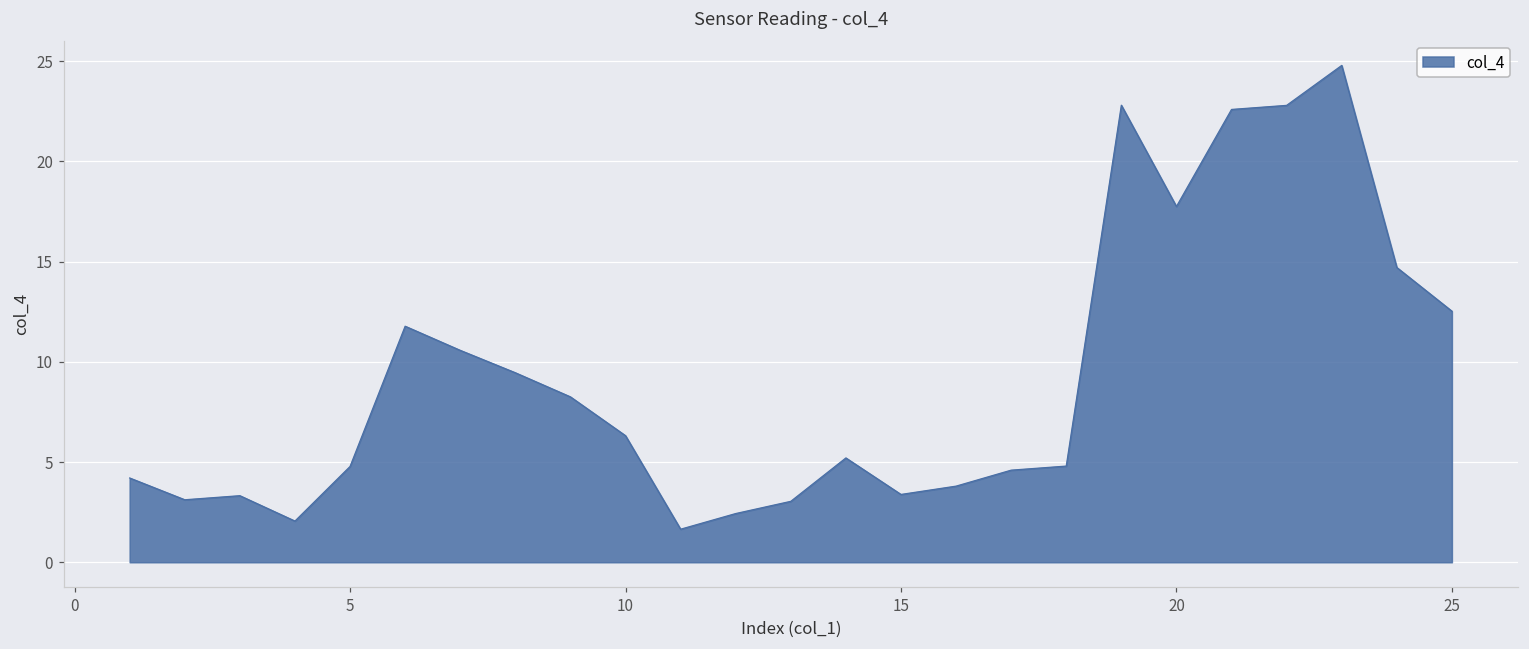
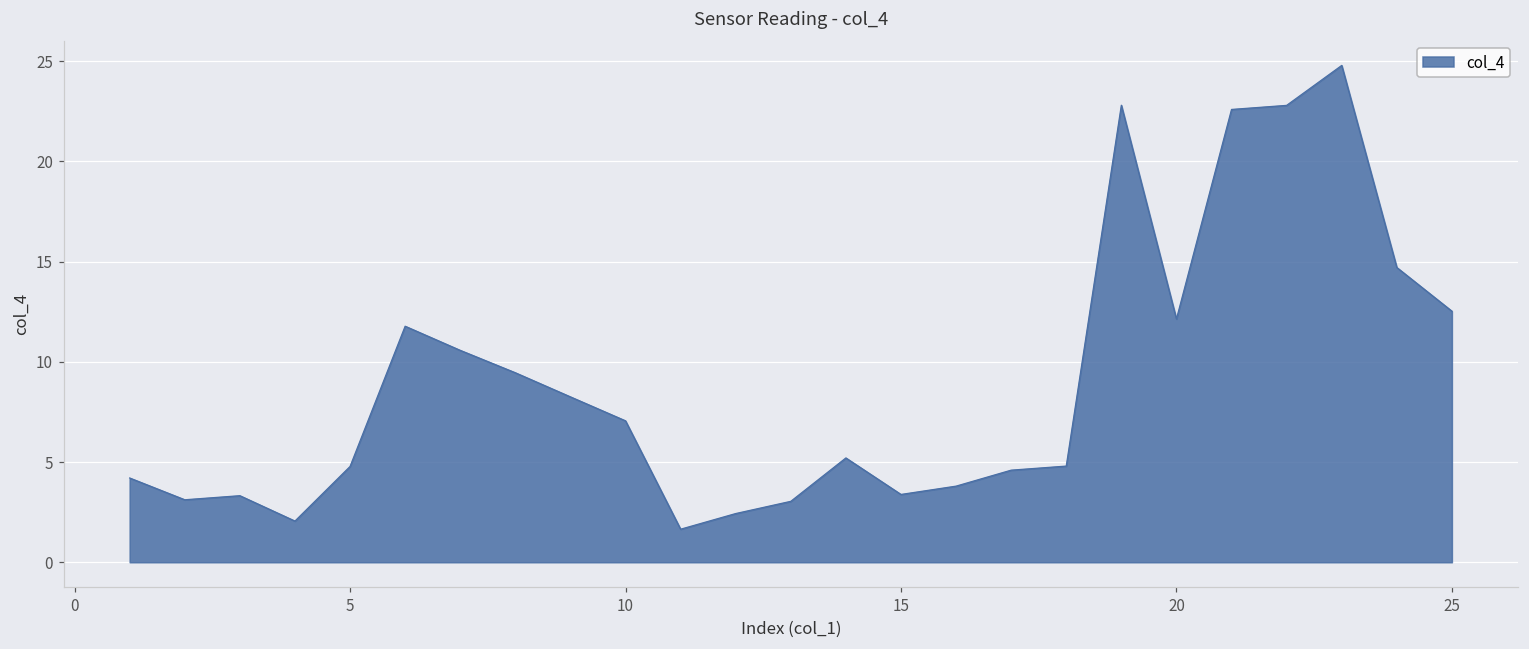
10: 6.3 -> 7.1
20: 17.7 -> 12.1
